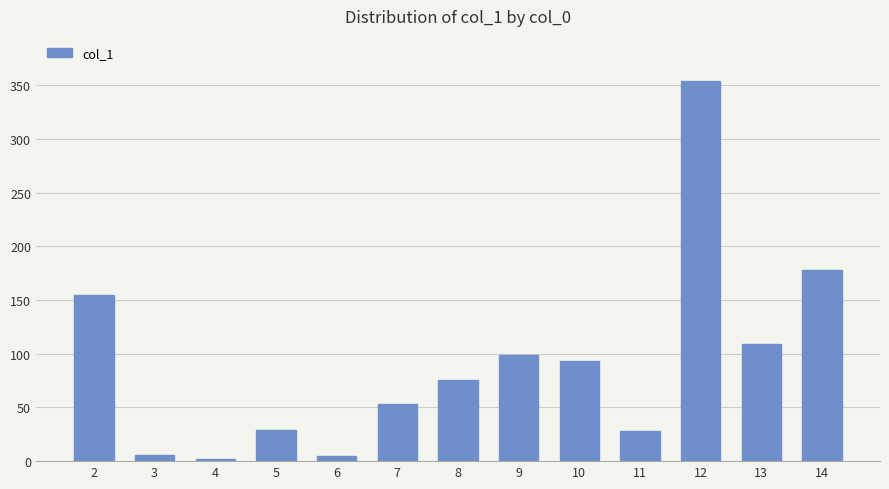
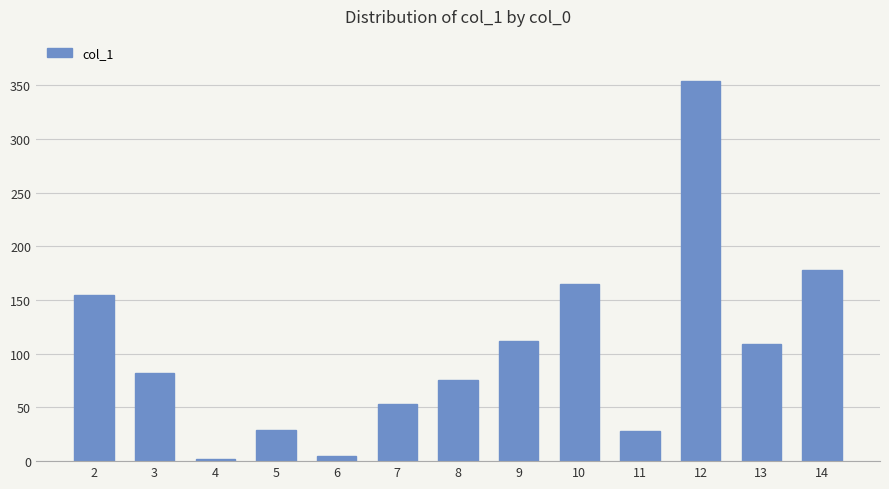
3: 6 -> 82
9: 99 -> 112
10: 93 -> 165
